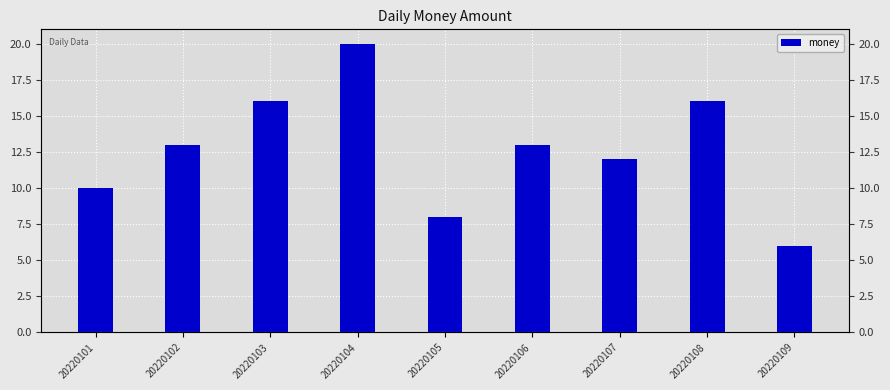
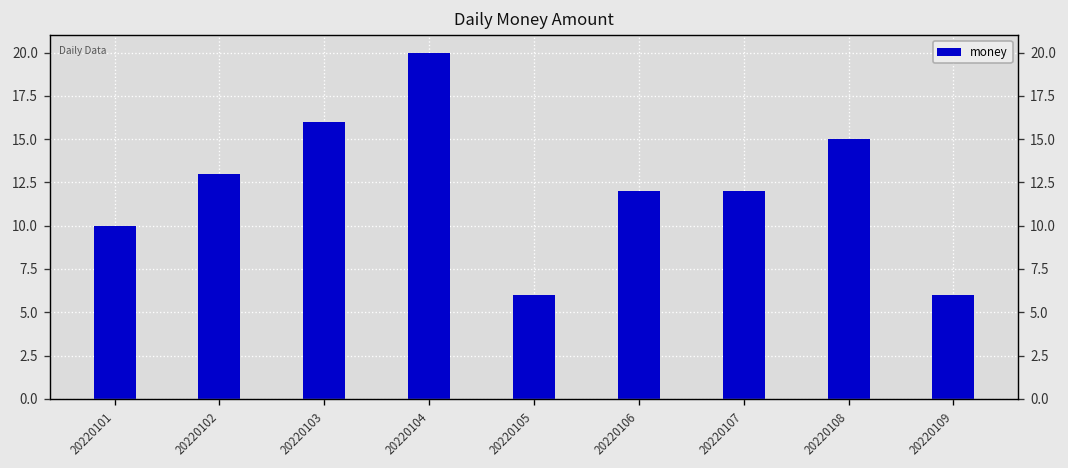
20220105: 8 -> 6
20220106: 13 -> 12
20220108: 16 -> 15
